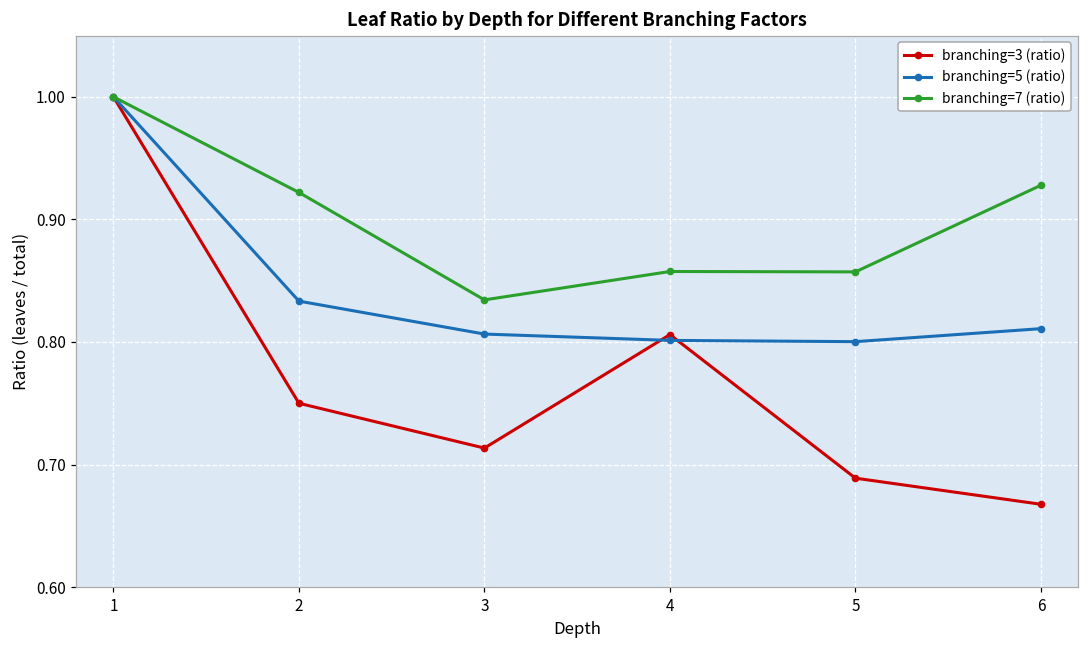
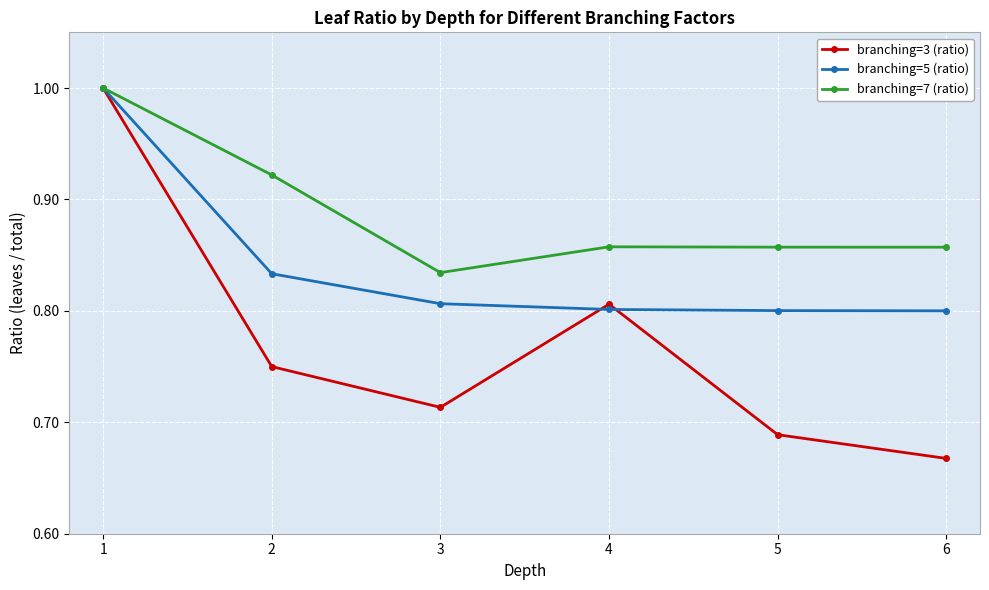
branching=5 (ratio), 6: 0.811 -> 0.800
branching=7 (ratio), 6: 0.928 -> 0.857
